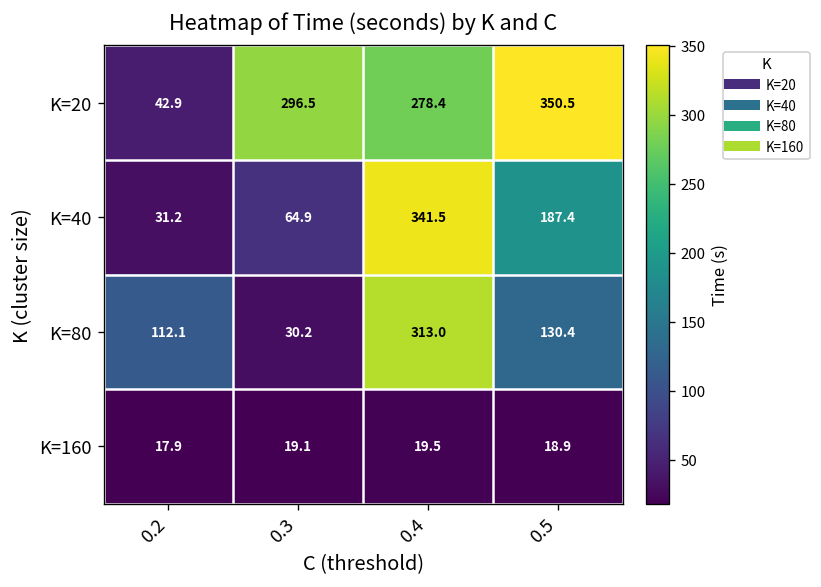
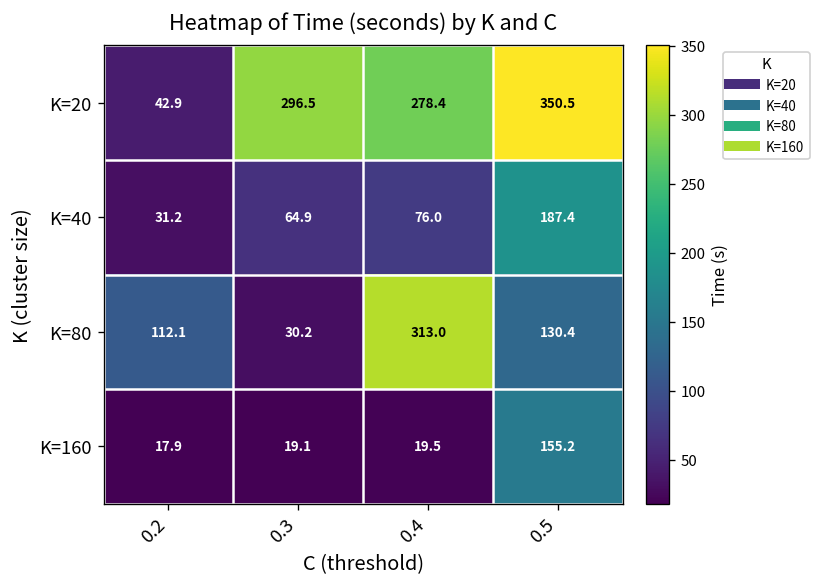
K=40, 0.4: 341.5 -> 76.0
K=160, 0.5: 18.9 -> 155.2
